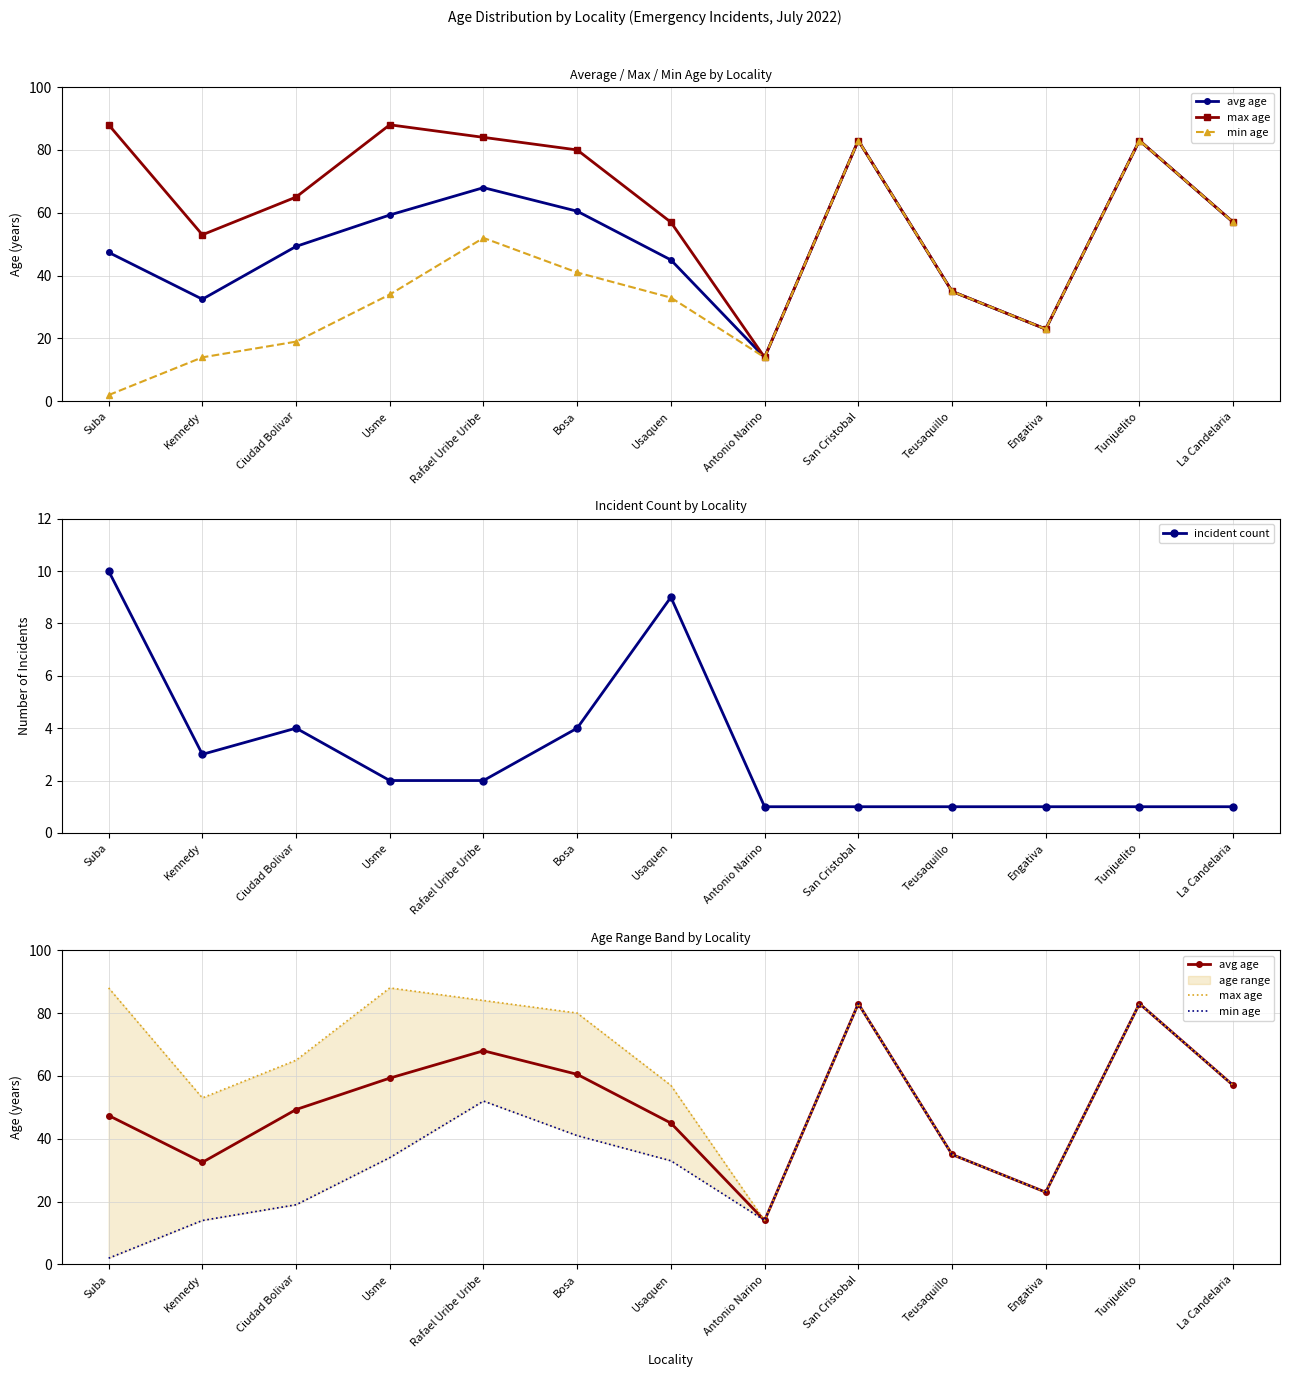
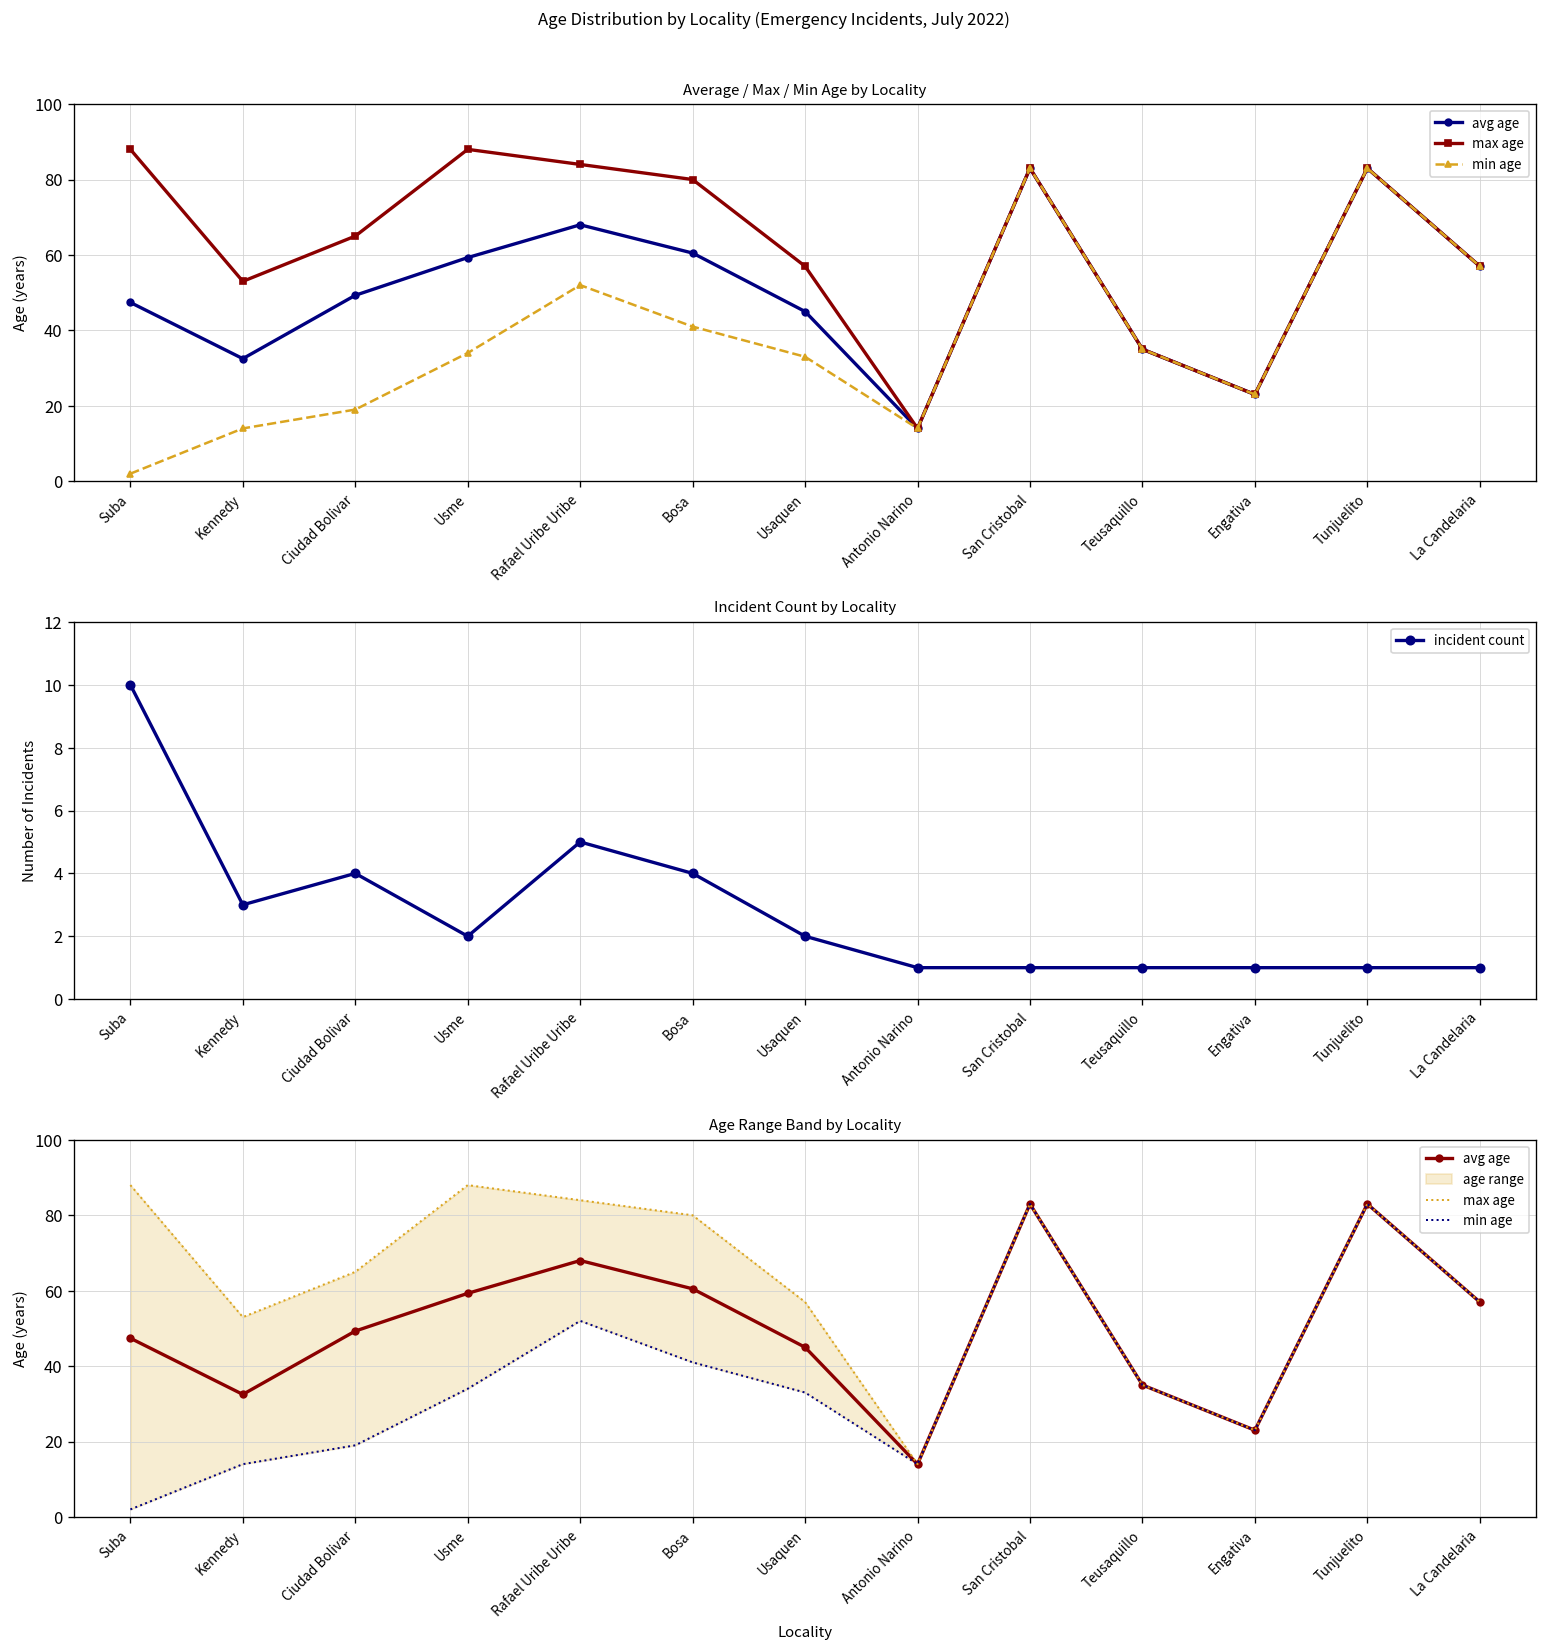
Incident Count by Locality, Rafael Uribe Uribe: 2 -> 5
Incident Count by Locality, Usaquen: 9 -> 2
